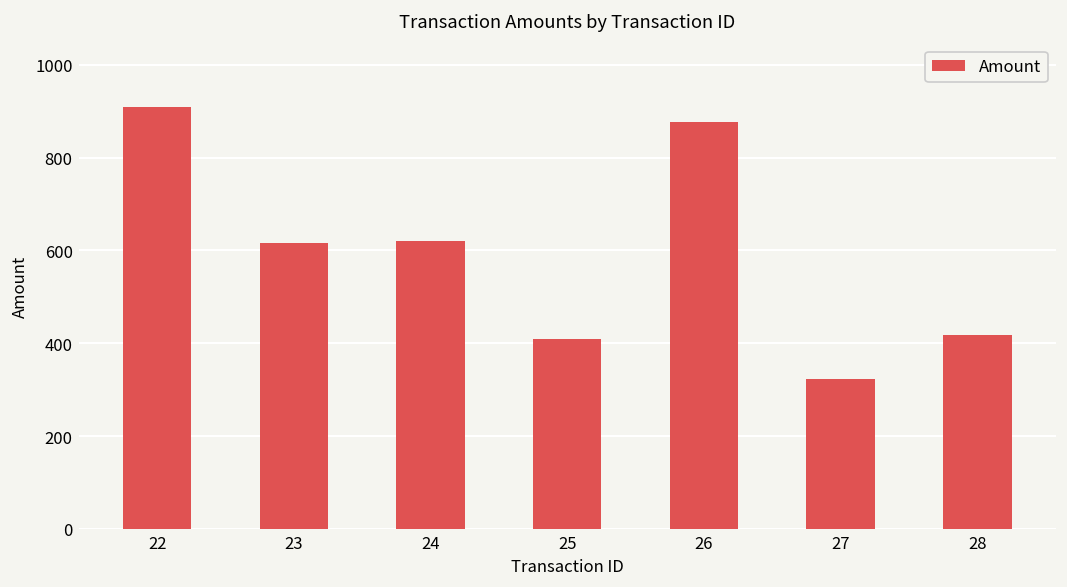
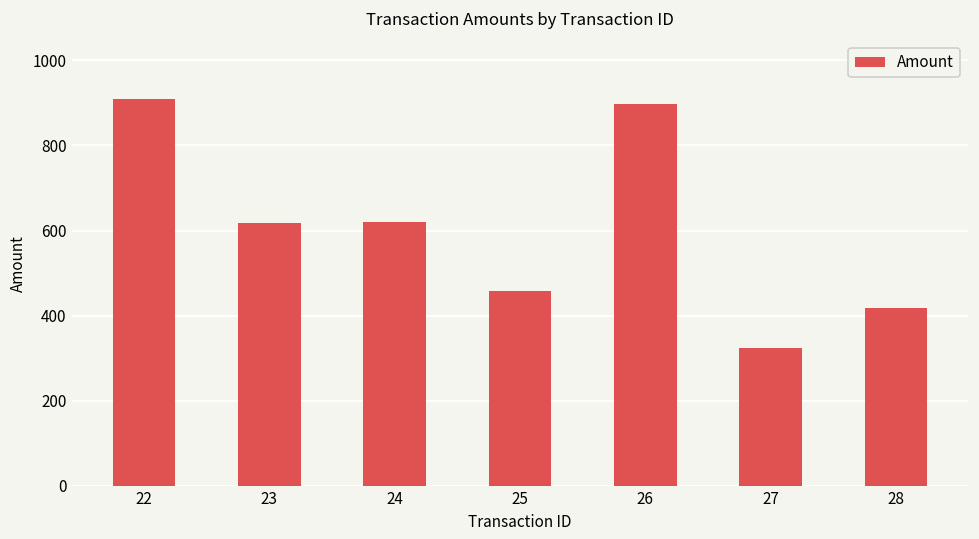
25: 410 -> 460
26: 880 -> 900
